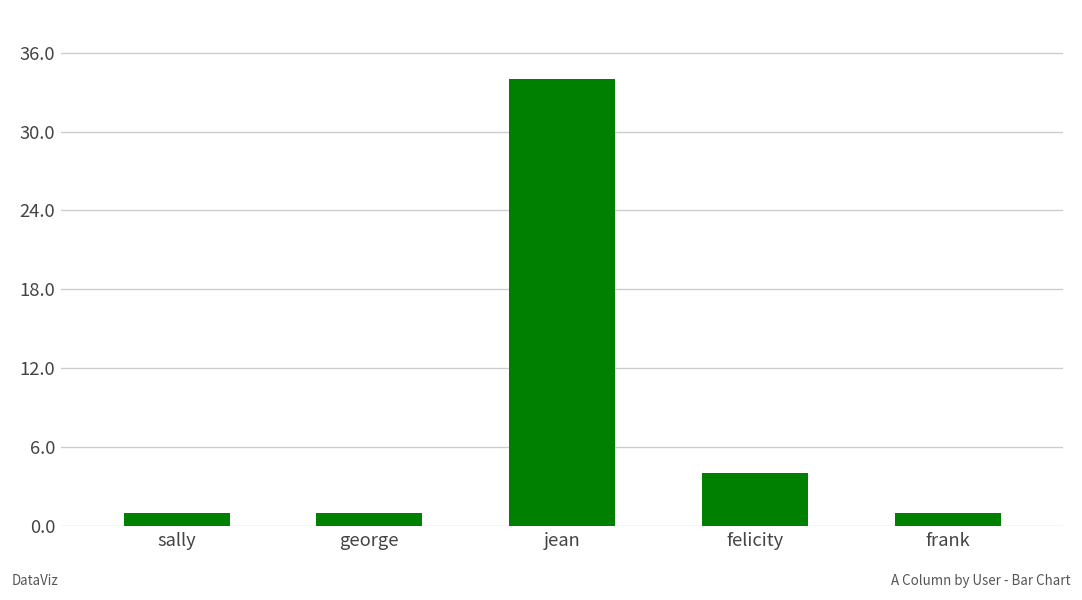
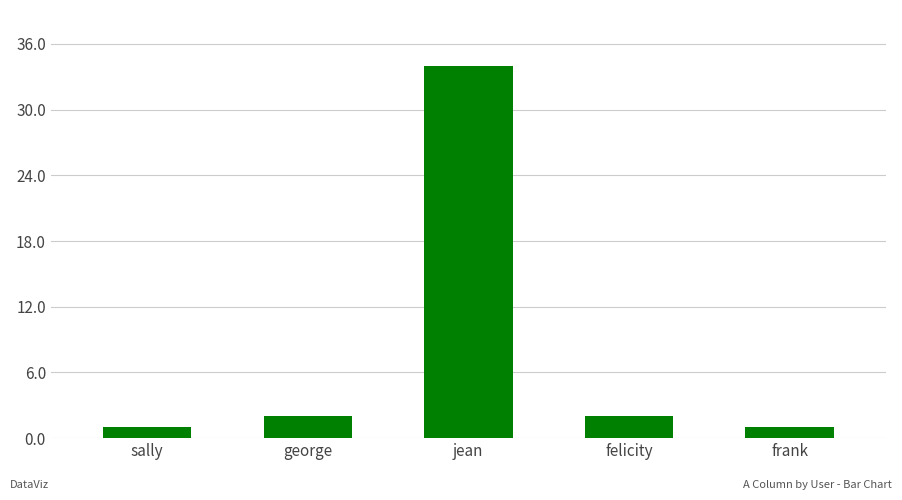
george: 1 -> 2
felicity: 4 -> 2
